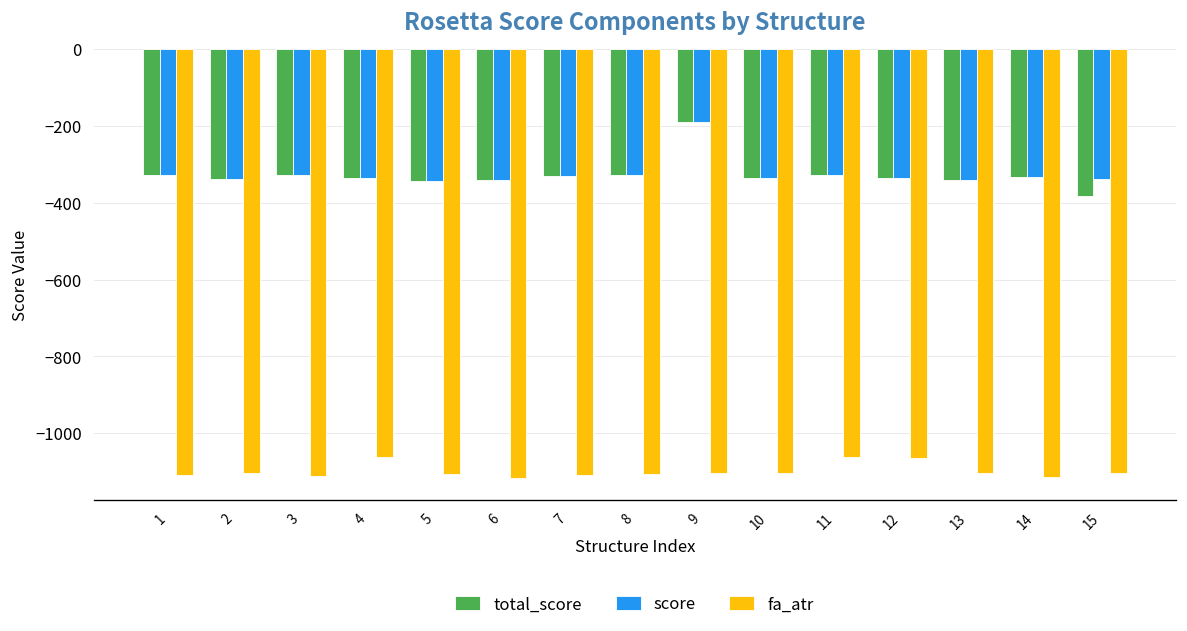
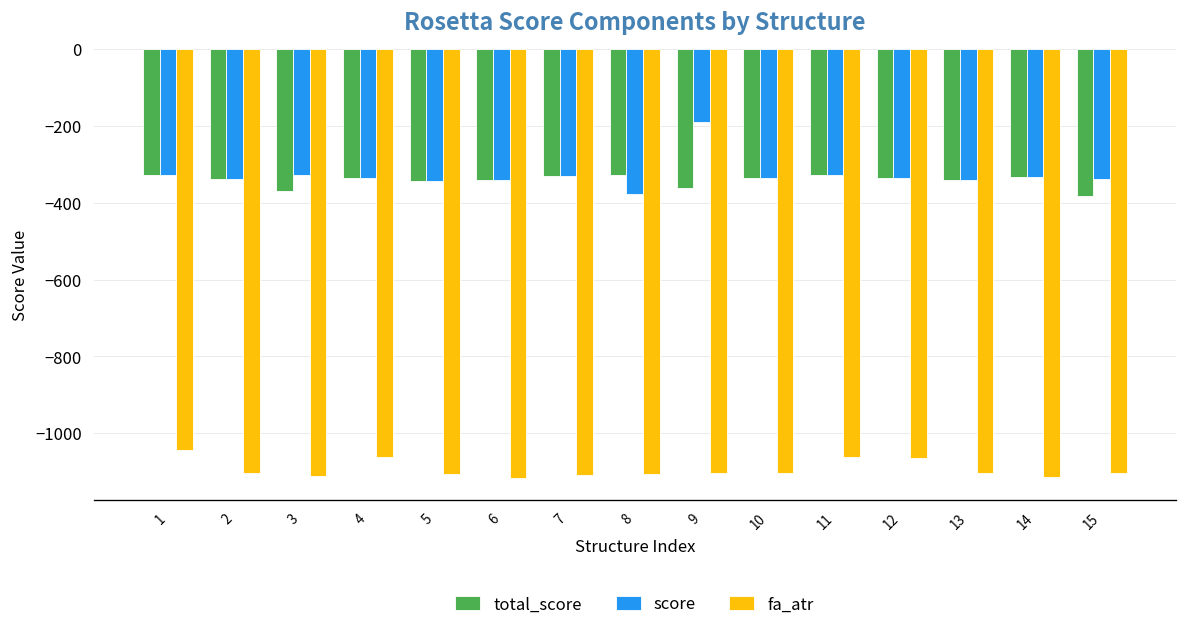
fa_atr, 1: -1110 -> -1040
total_score, 3: -330 -> -370
score, 8: -330 -> -380
total_score, 9: -190 -> -360
